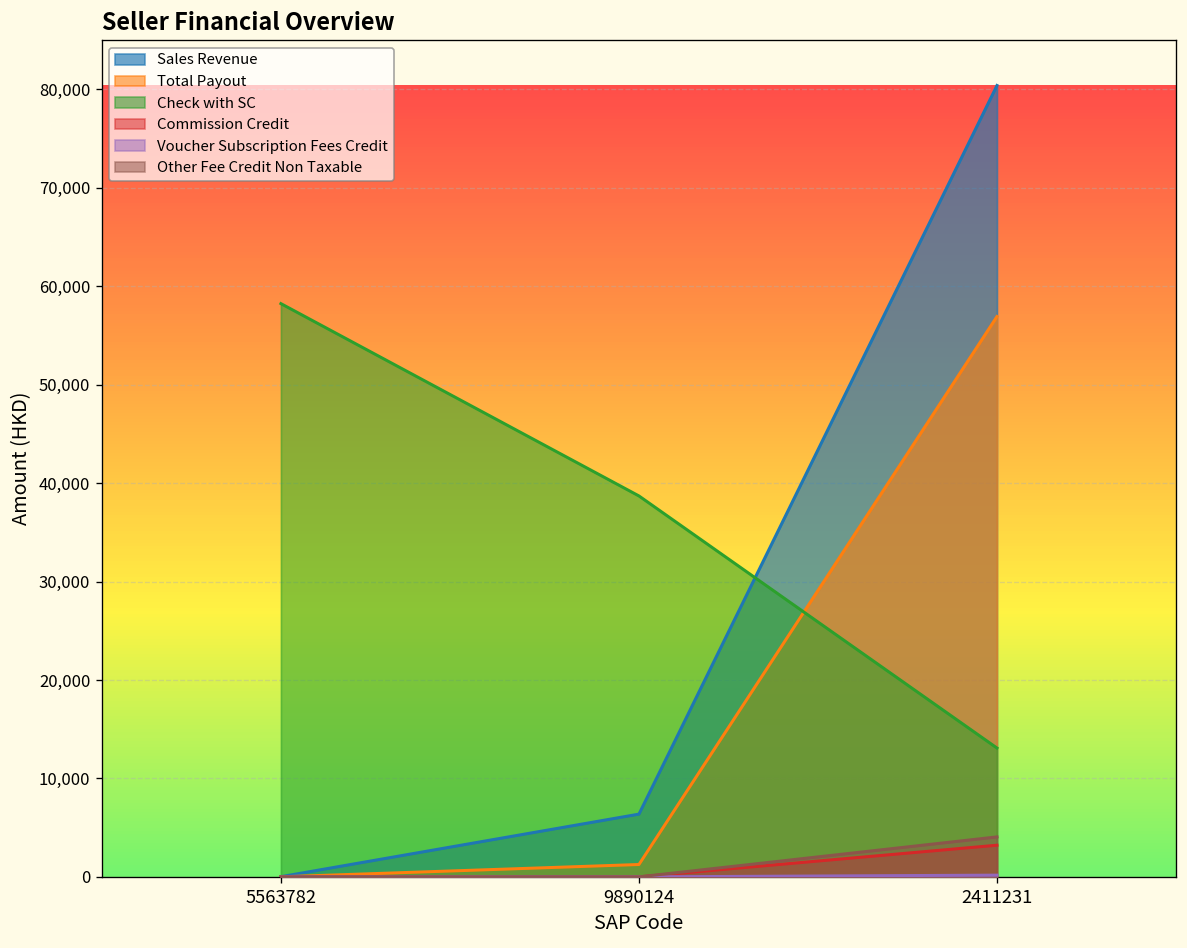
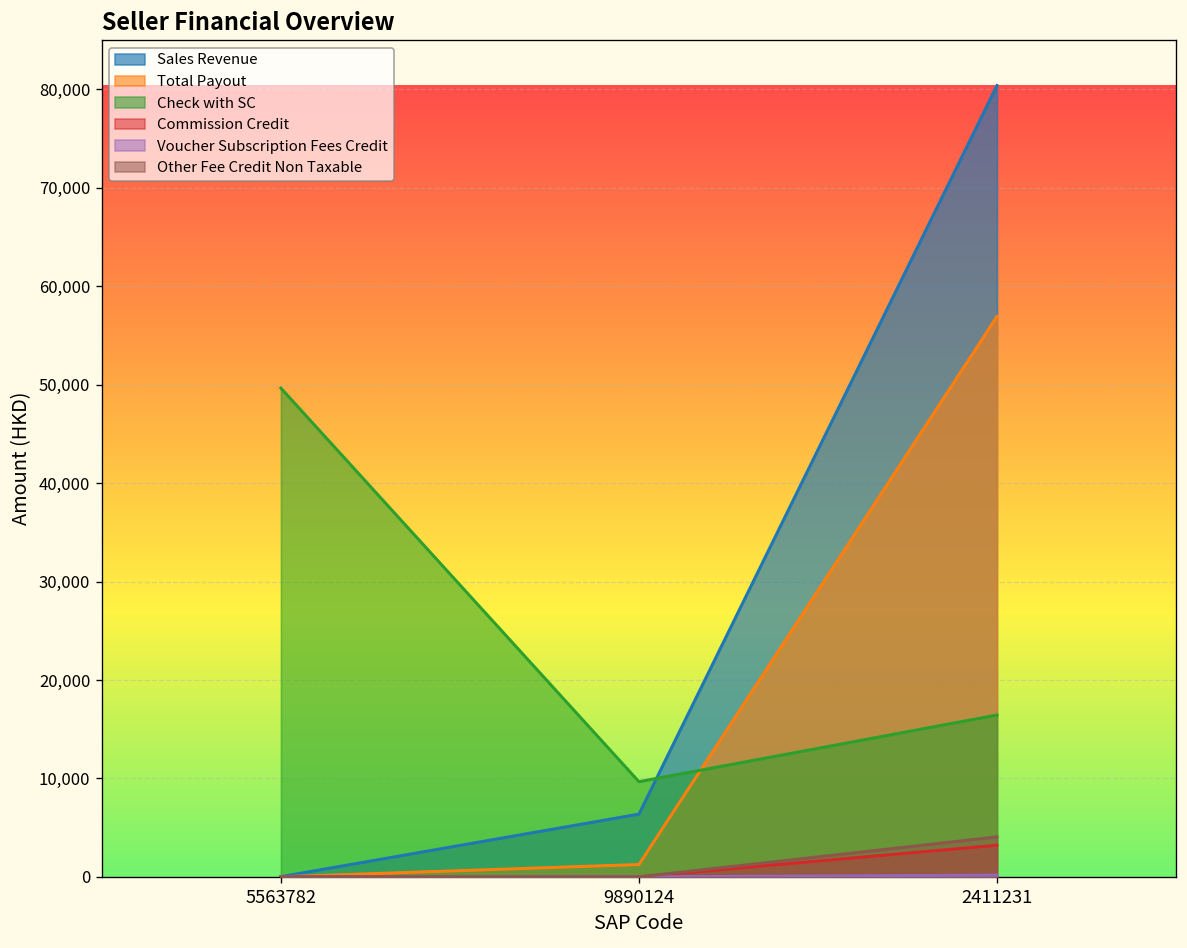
Check with SC, 5563782: 58,000 -> 50,000
Check with SC, 9890124: 39,000 -> 10,000
Check with SC, 2411231: 13,000 -> 16,000
